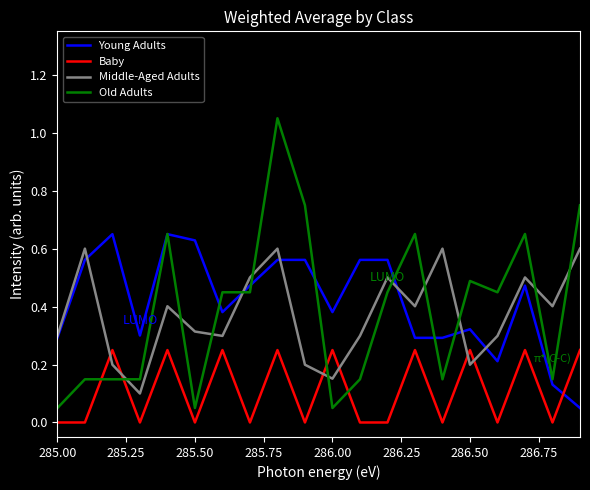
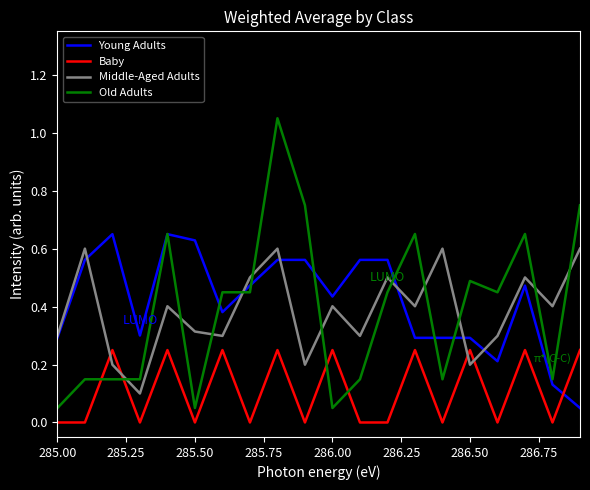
Young Adults, 286.00: 0.38 -> 0.43
Middle-Aged Adults, 286.00: 0.15 -> 0.40
Young Adults, 286.50: 0.32 -> 0.29
